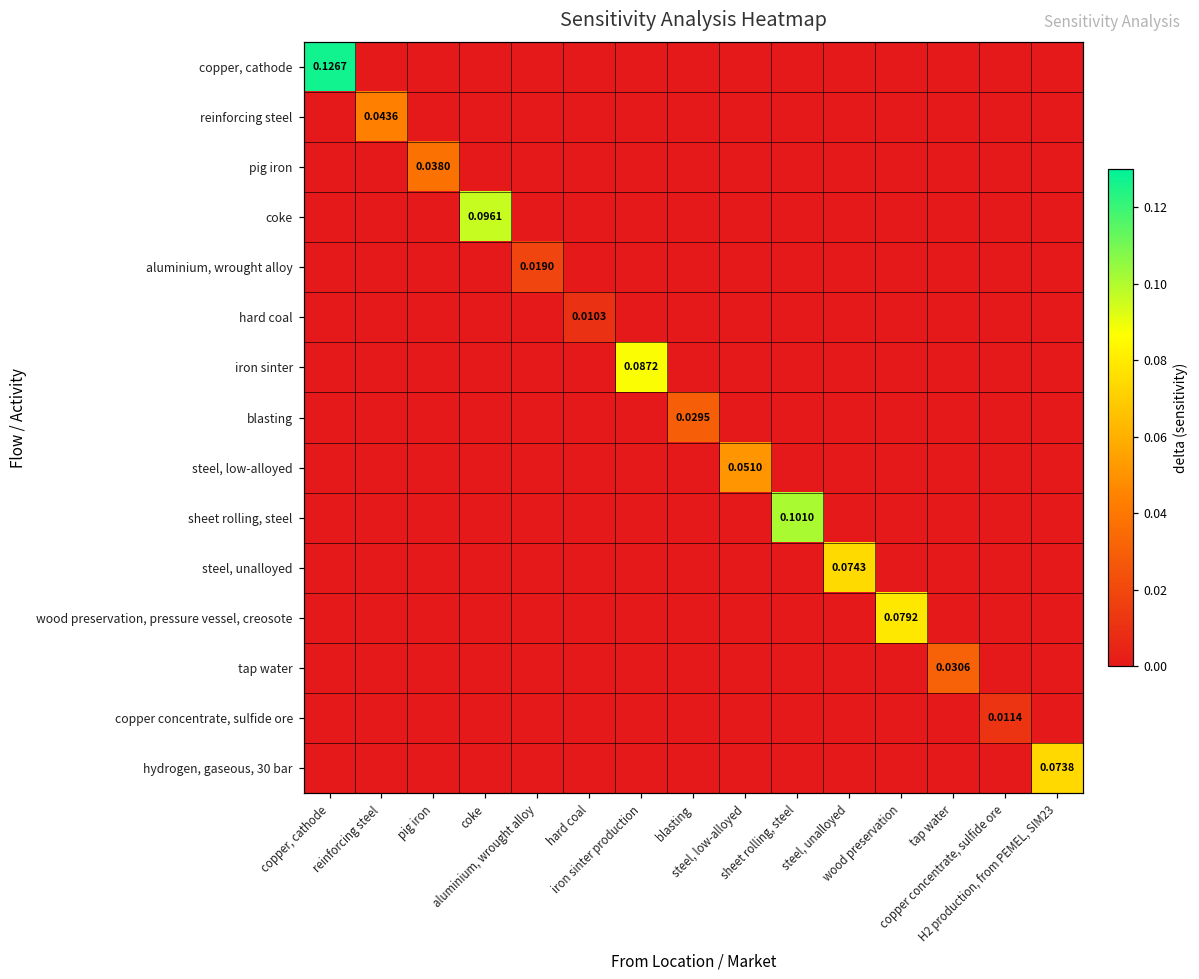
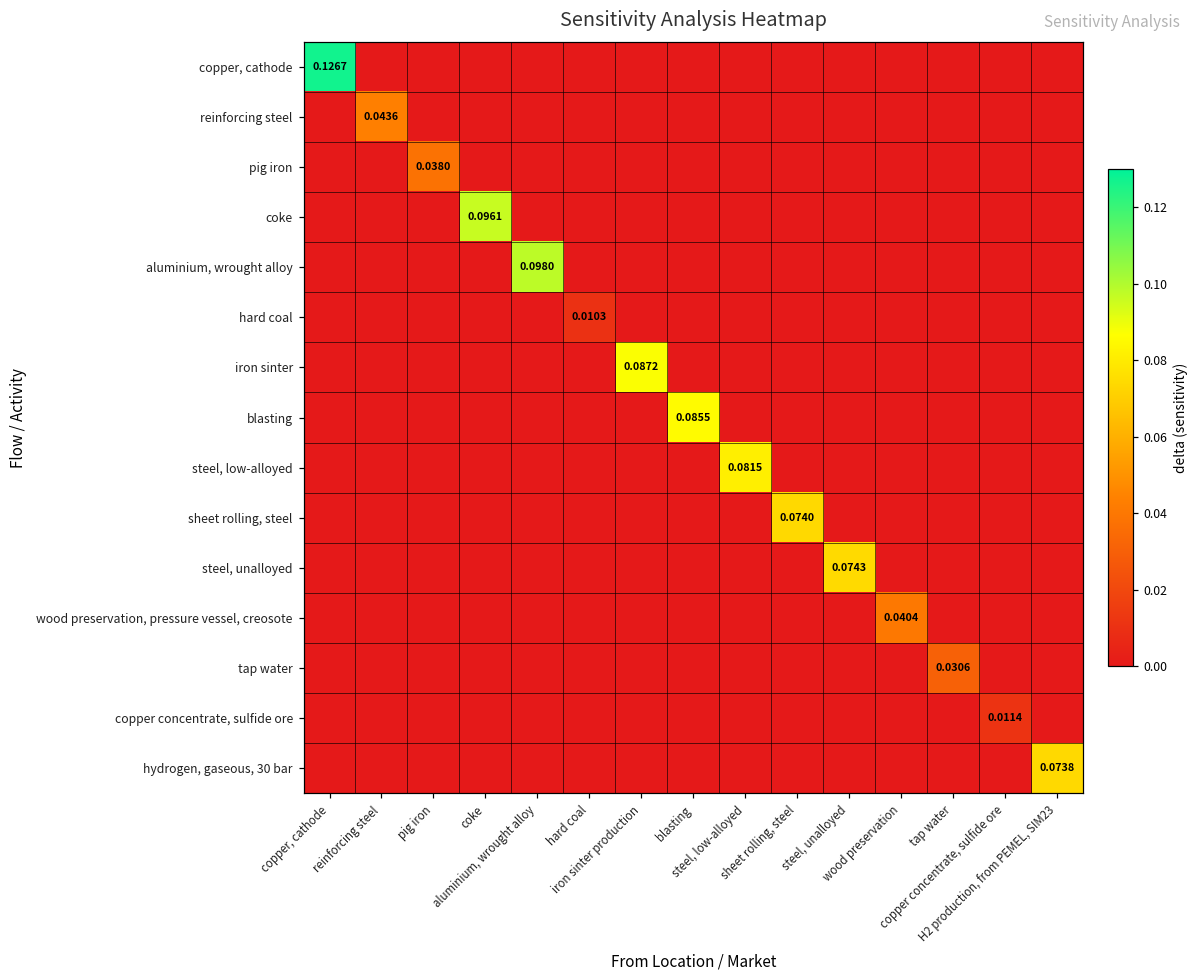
aluminium, wrought alloy, aluminium, wrought alloy: 0.0190 -> 0.0980
blasting, blasting: 0.0295 -> 0.0855
steel, low-alloyed, steel, low-alloyed: 0.0510 -> 0.0815
sheet rolling, steel, sheet rolling, steel: 0.1010 -> 0.0740
wood preservation, pressure vessel, creosote, wood preservation: 0.0792 -> 0.0404
